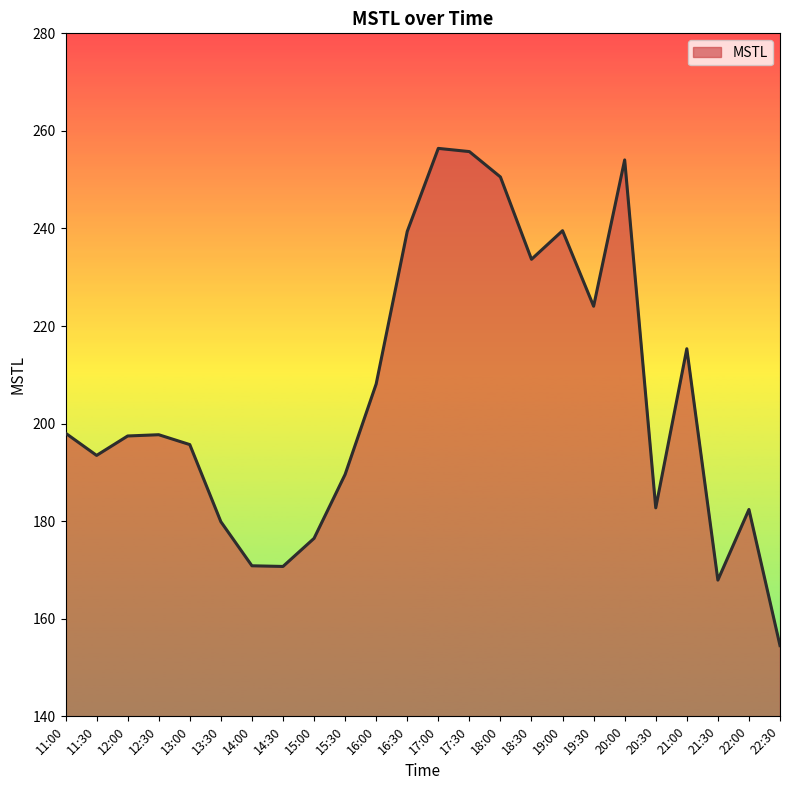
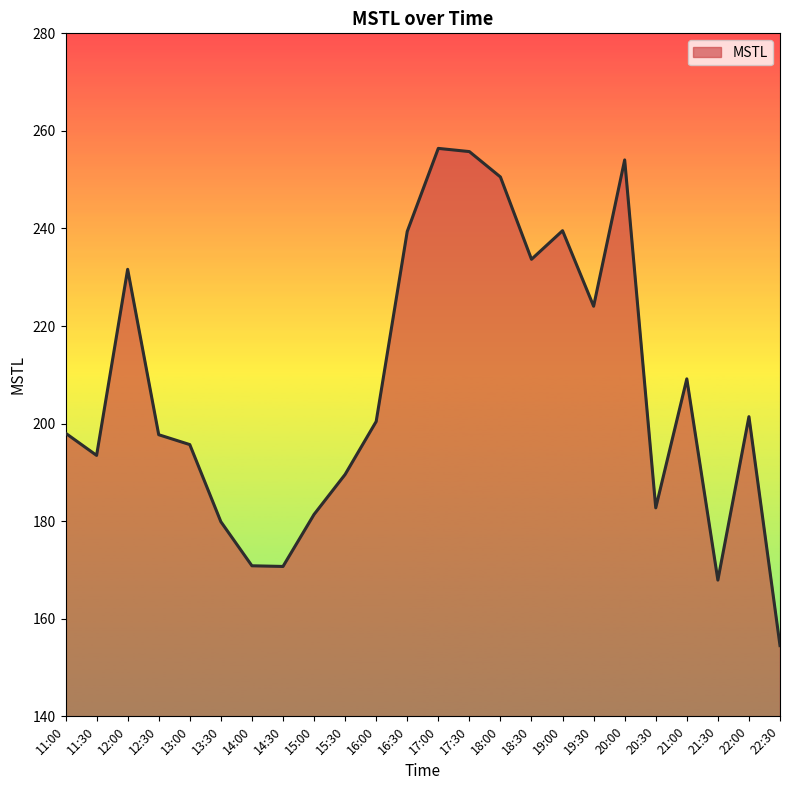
12:00: 197 -> 232
15:00: 176 -> 181
16:00: 208 -> 200
21:00: 215 -> 209
22:00: 182 -> 201
